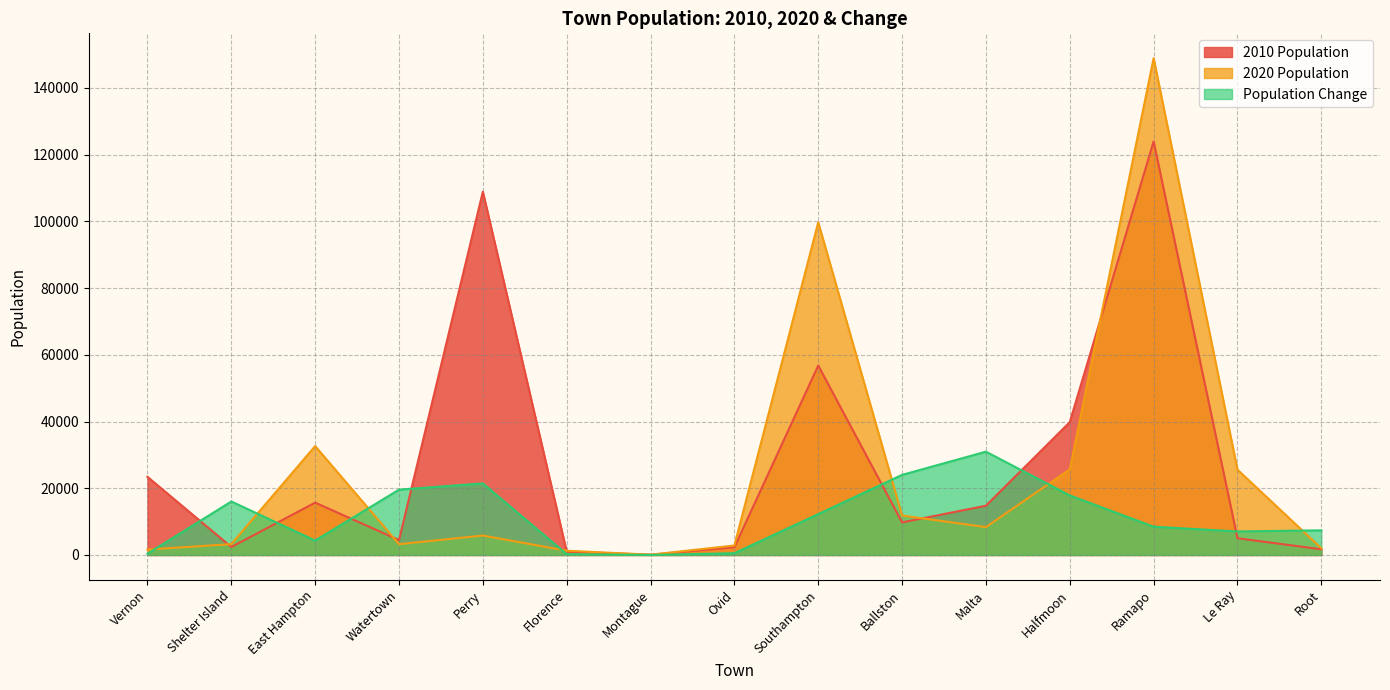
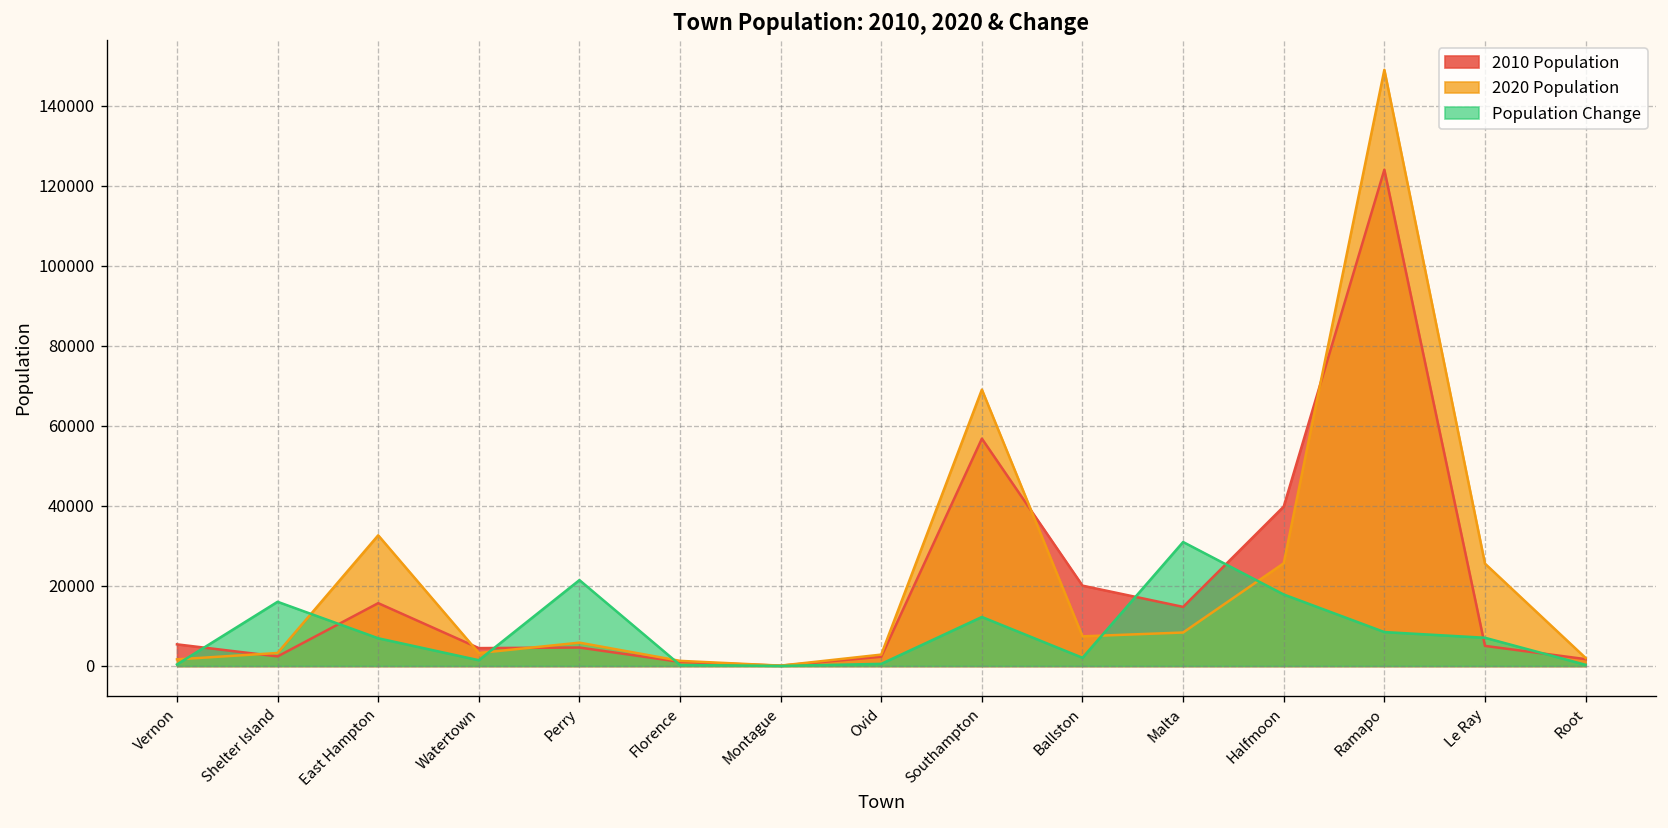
2010 Population, Vernon: 23000 -> 5000
Population Change, East Hampton: 4000 -> 7000
Population Change, Watertown: 20000 -> 1000
2010 Population, Perry: 109000 -> 5000
2020 Population, Southampton: 100000 -> 69000
2010 Population, Ballston: 10000 -> 20000
2020 Population, Ballston: 12000 -> 7000
Population Change, Ballston: 24000 -> 2000
Population Change, Root: 7000 -> 0
